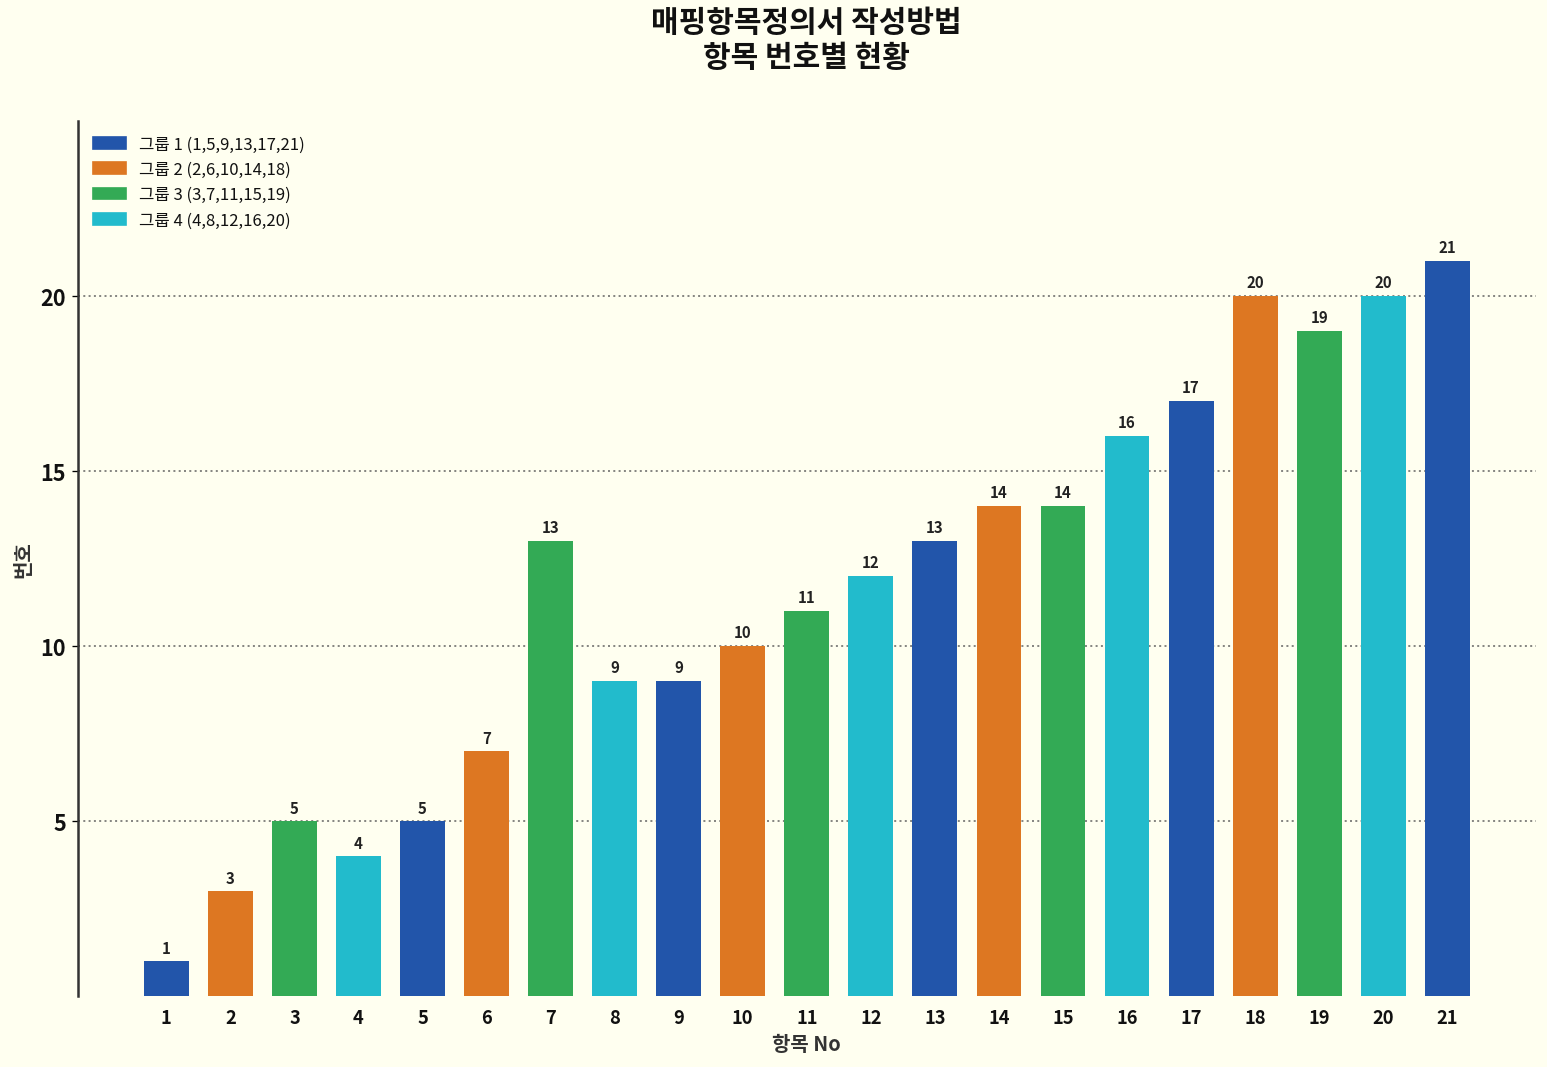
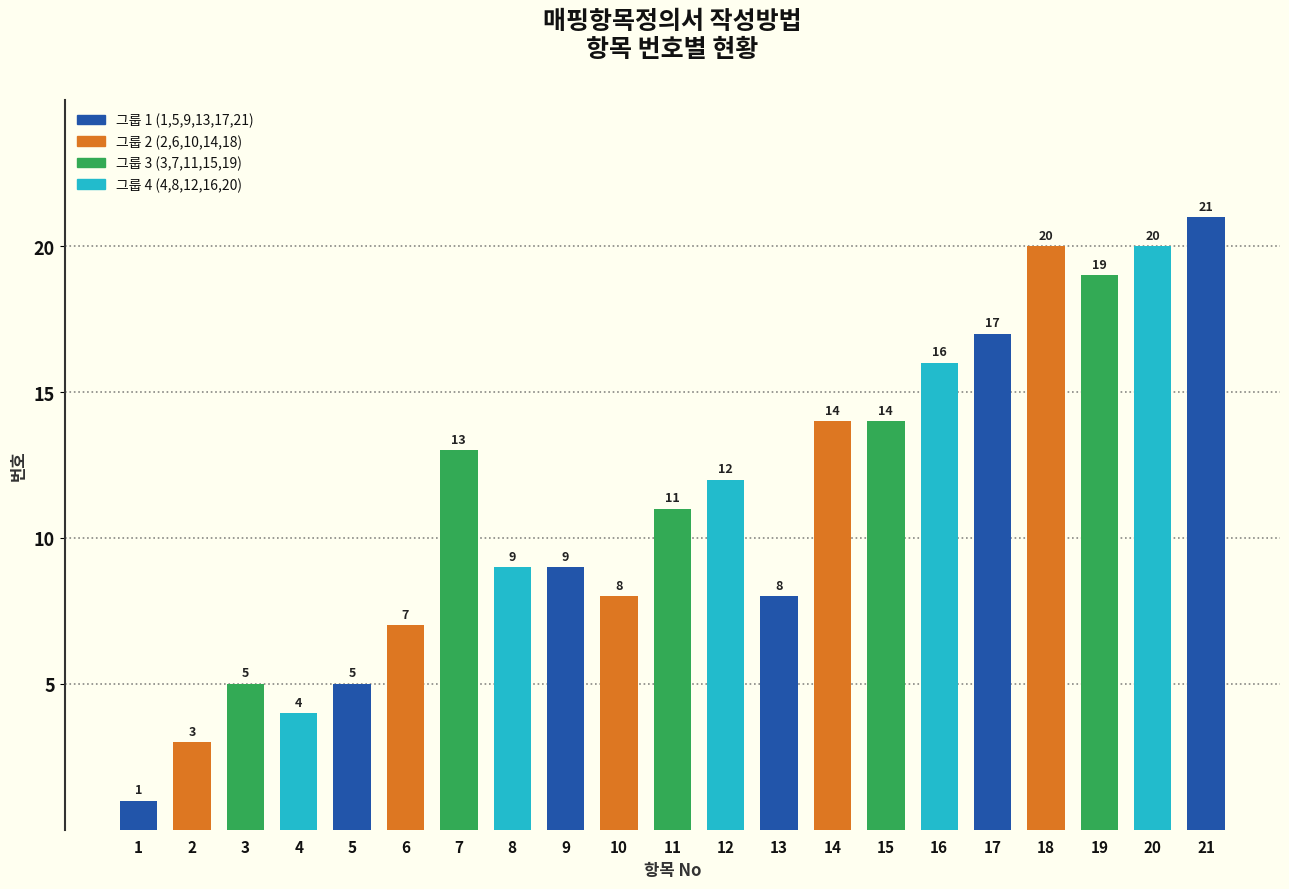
10: 10 -> 8
13: 13 -> 8
